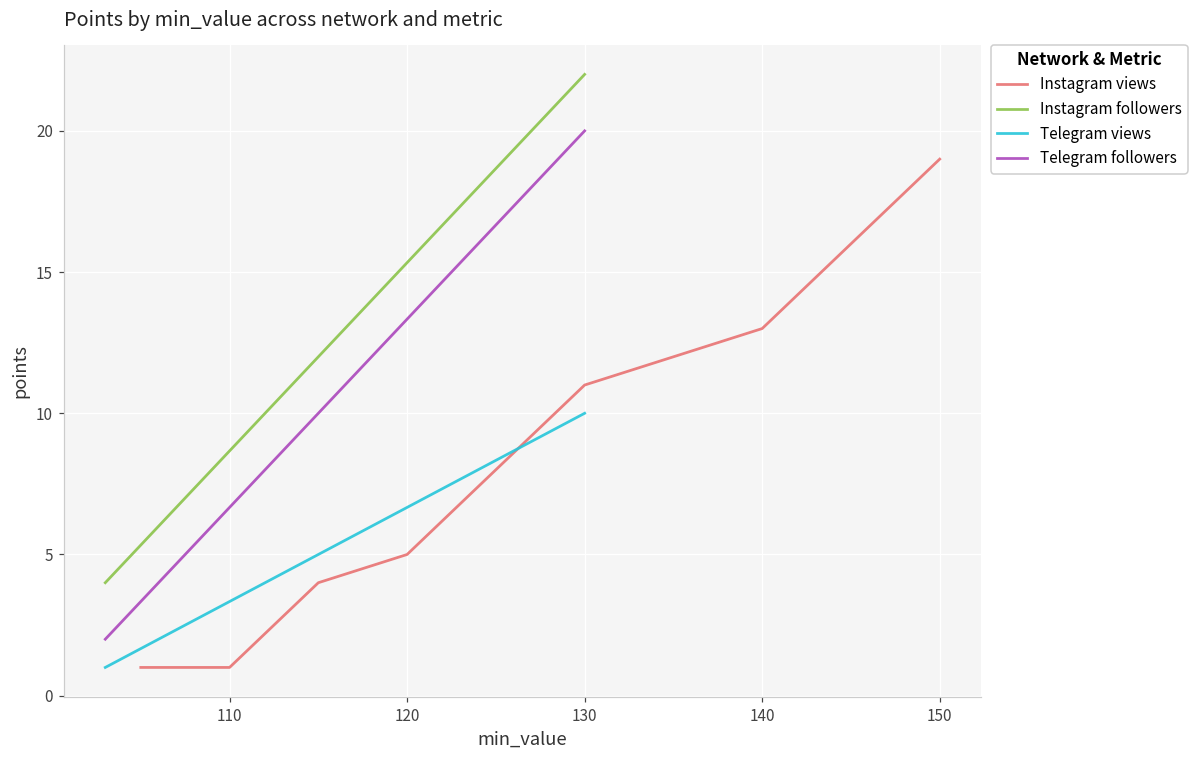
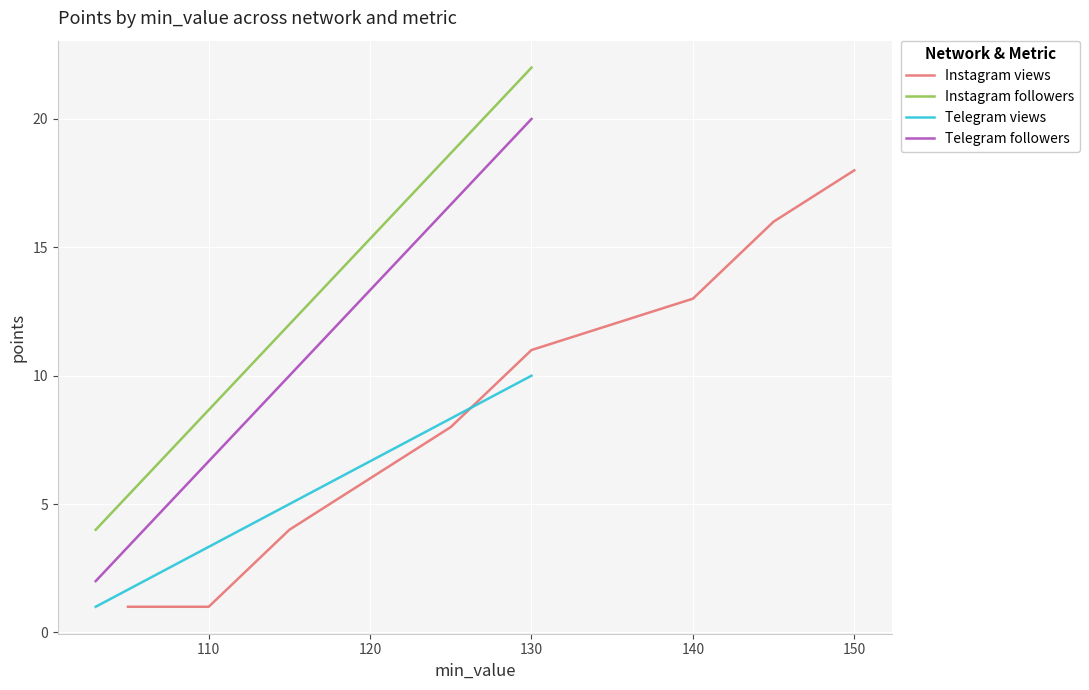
Instagram views, 120: 5 -> 6
Instagram views, 150: 19 -> 18
